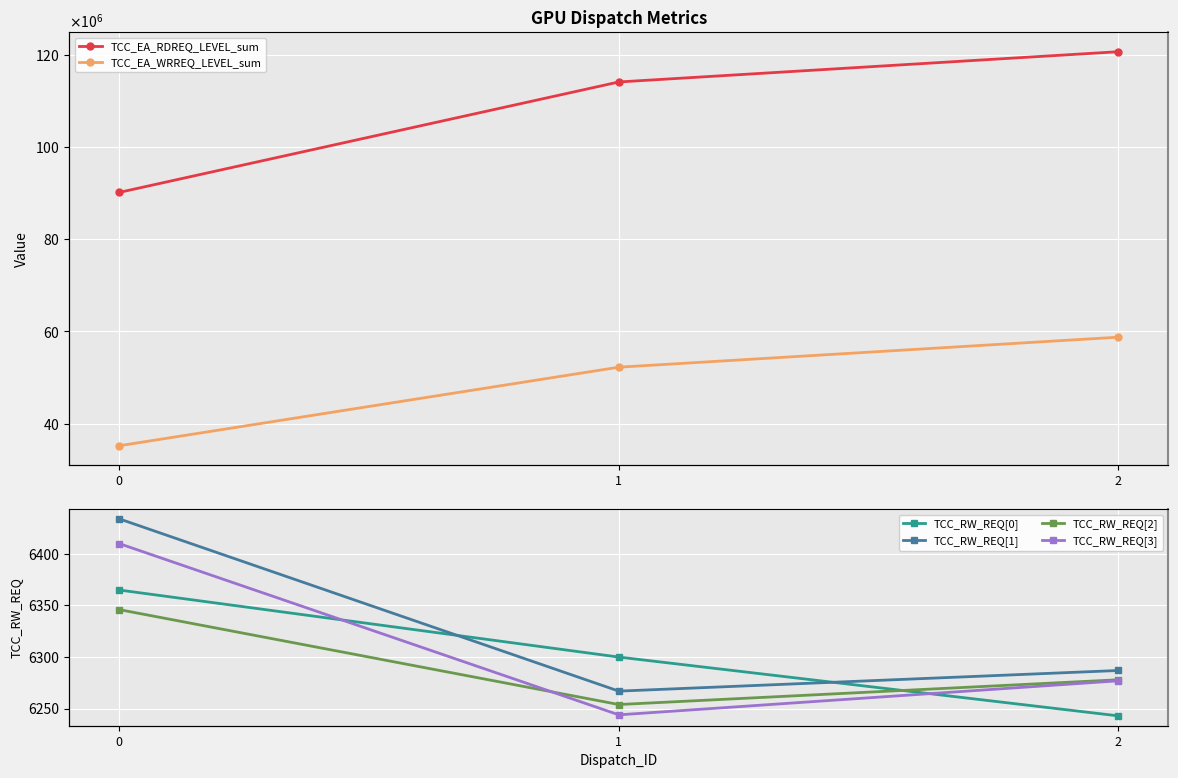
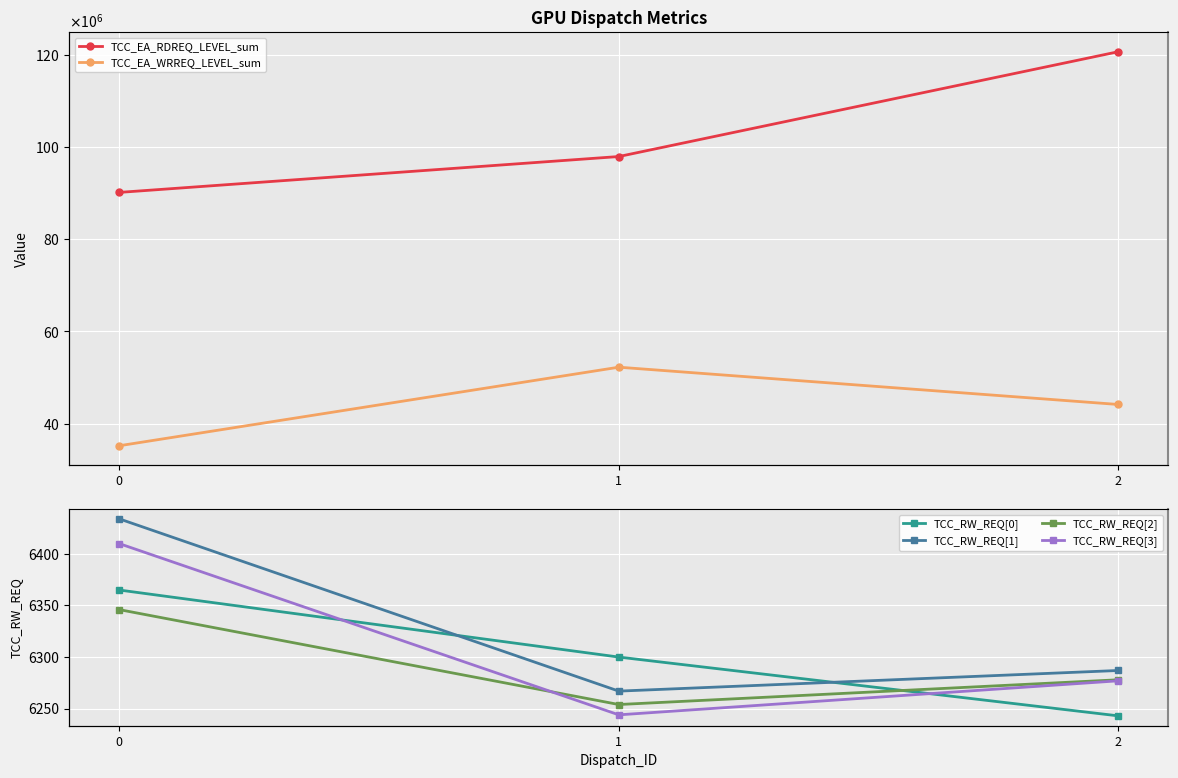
GPU Dispatch Metrics, TCC_EA_RDREQ_LEVEL_sum, 1: 114000000 -> 98000000
GPU Dispatch Metrics, TCC_EA_WRREQ_LEVEL_sum, 2: 59000000 -> 44000000
